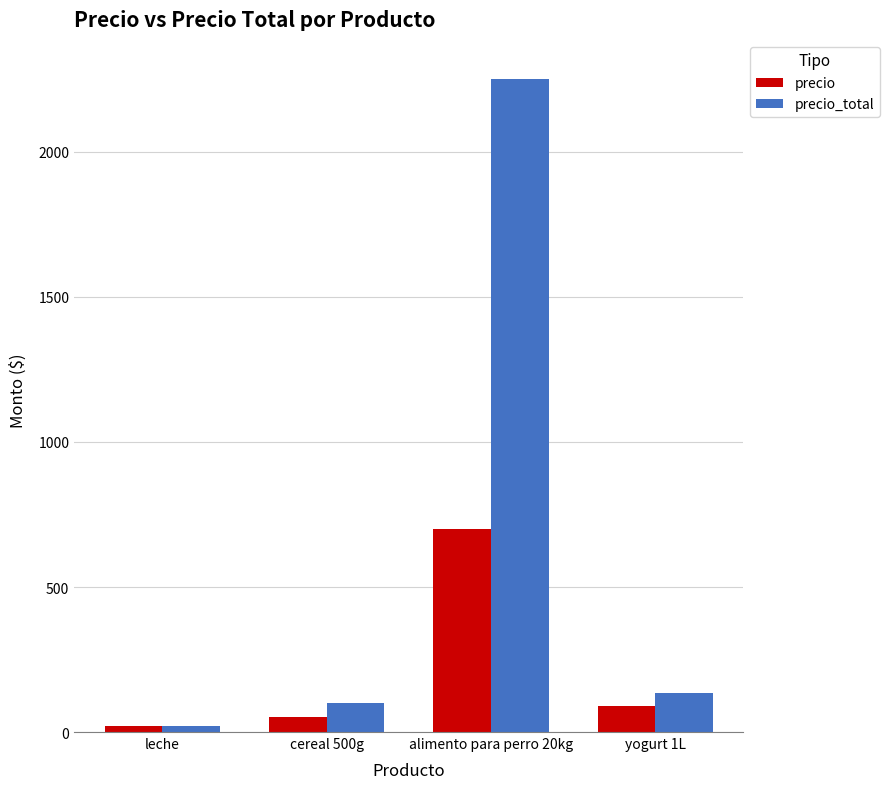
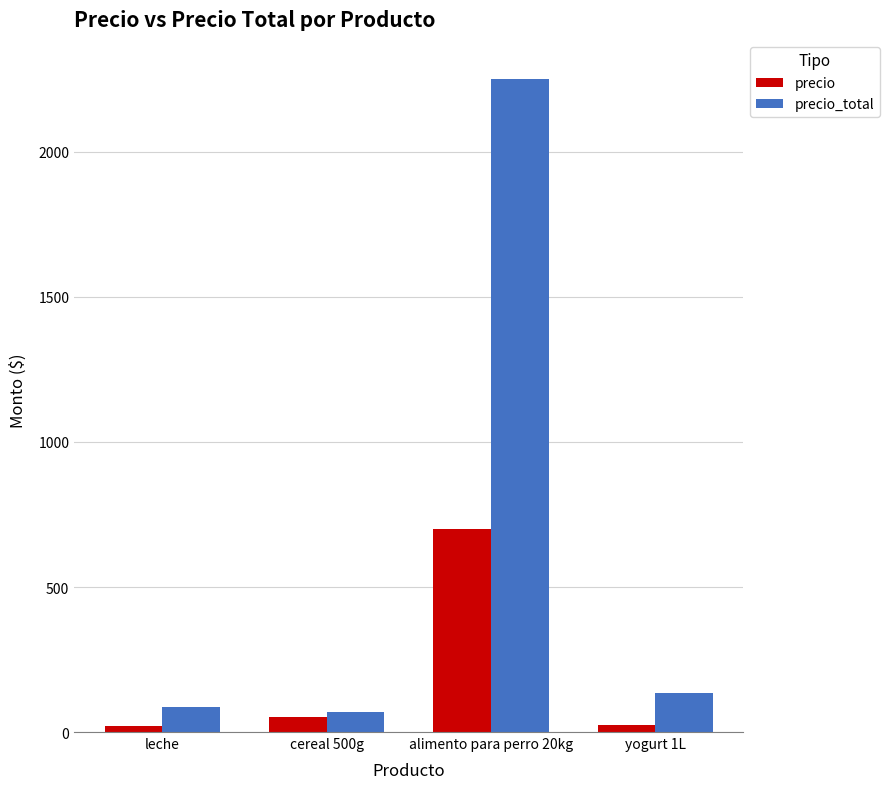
precio_total, leche: 20 -> 90
precio_total, cereal 500g: 100 -> 70
precio, yogurt 1L: 90 -> 30
